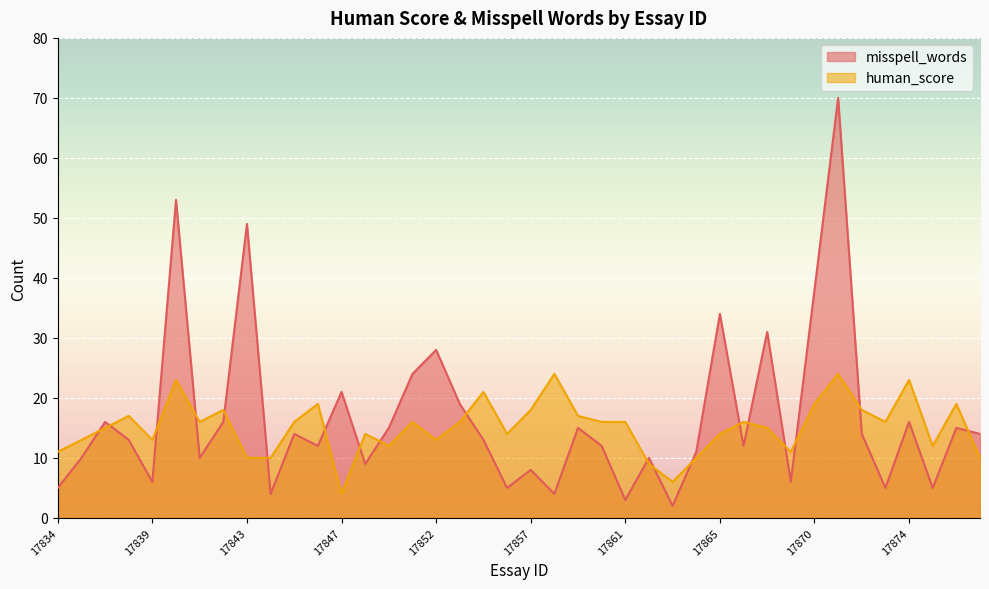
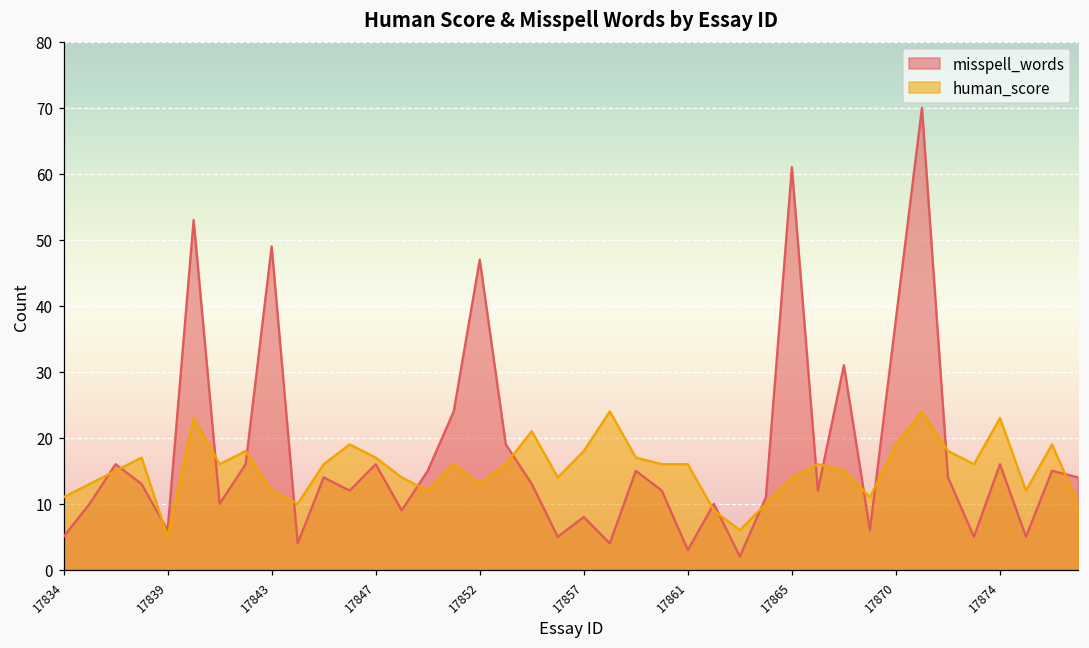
human_score, 17839: 13 -> 5
human_score, 17843: 10 -> 12
misspell_words, 17847: 21 -> 16
human_score, 17847: 4 -> 17
misspell_words, 17852: 28 -> 47
misspell_words, 17865: 34 -> 61
